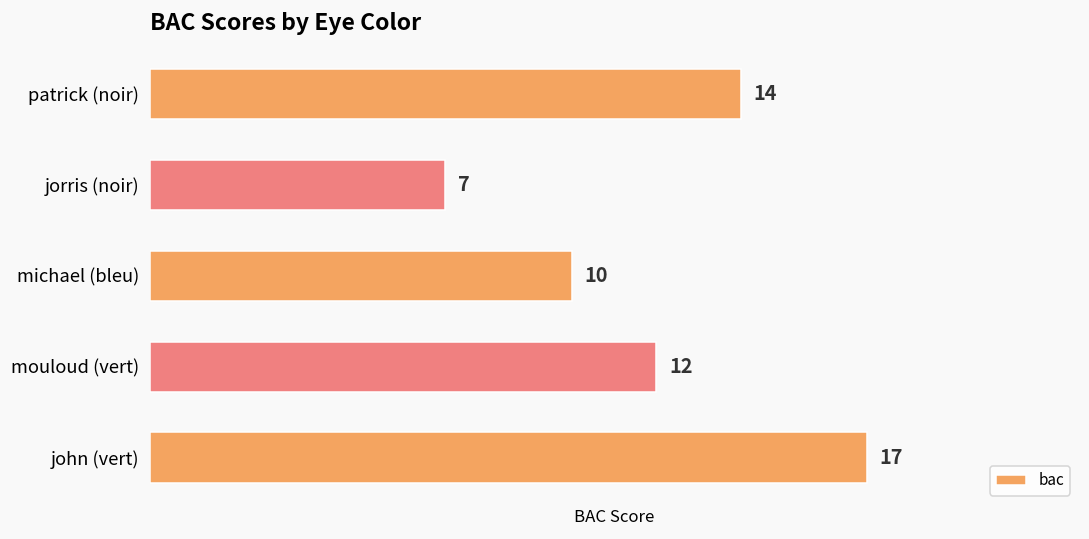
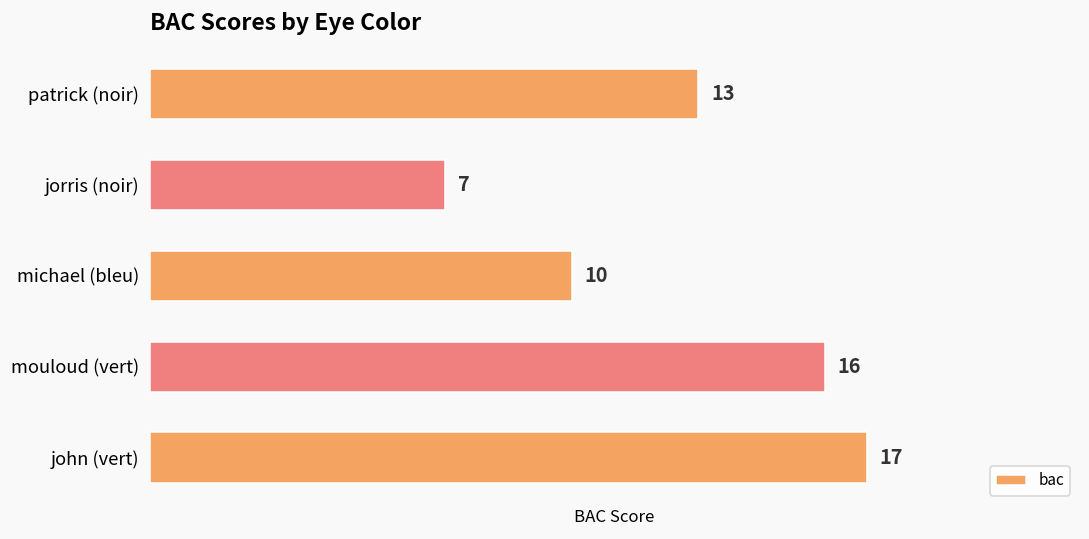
patrick (noir): 14 -> 13
mouloud (vert): 12 -> 16
